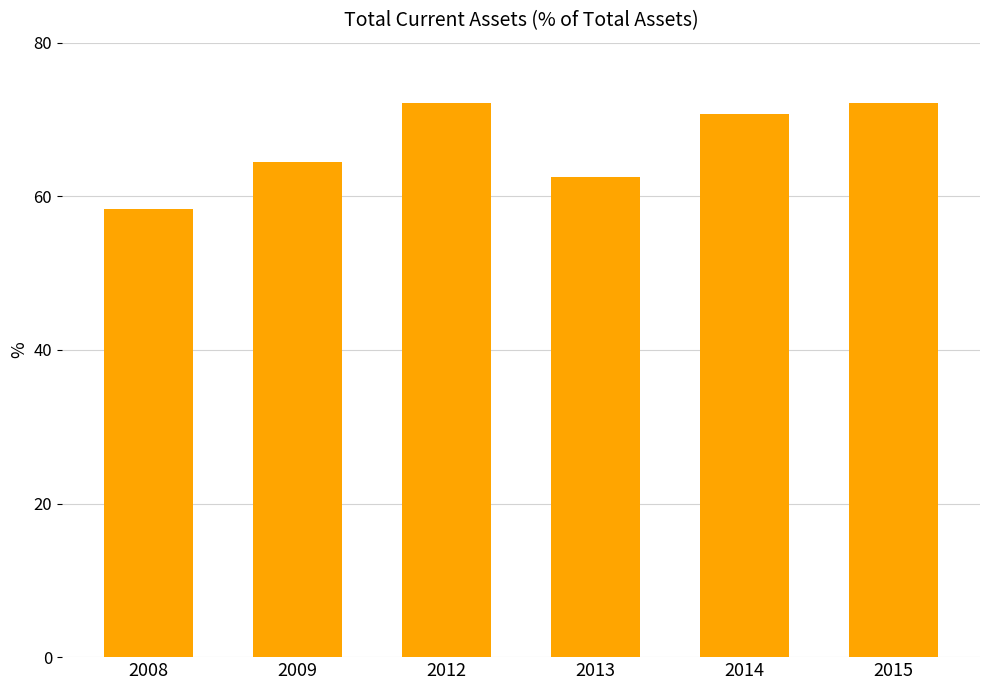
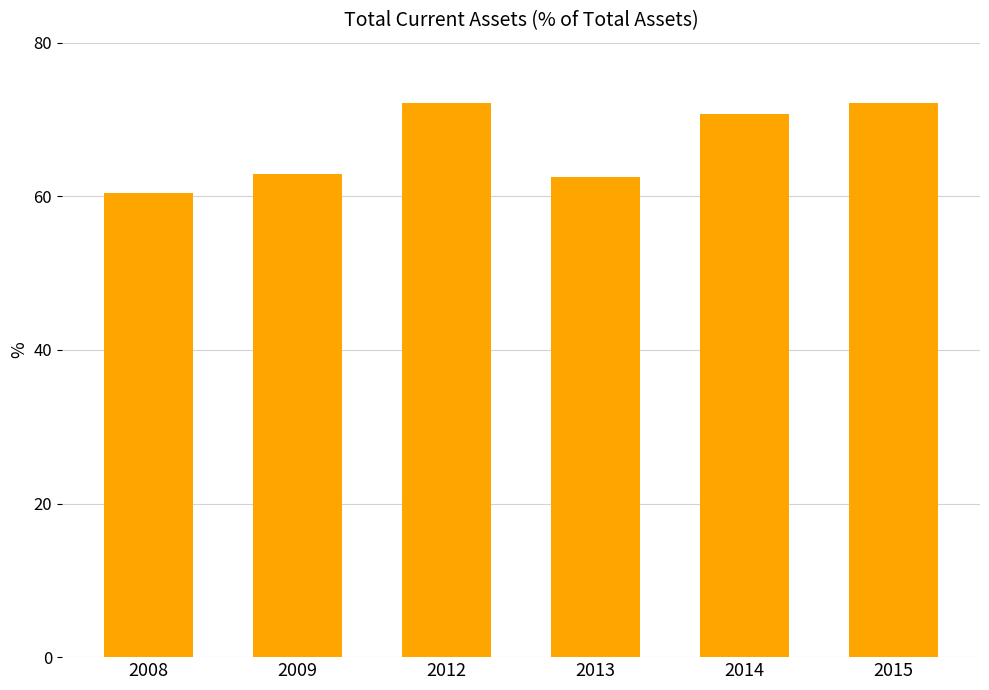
2008: 58 -> 60
2009: 64 -> 63
